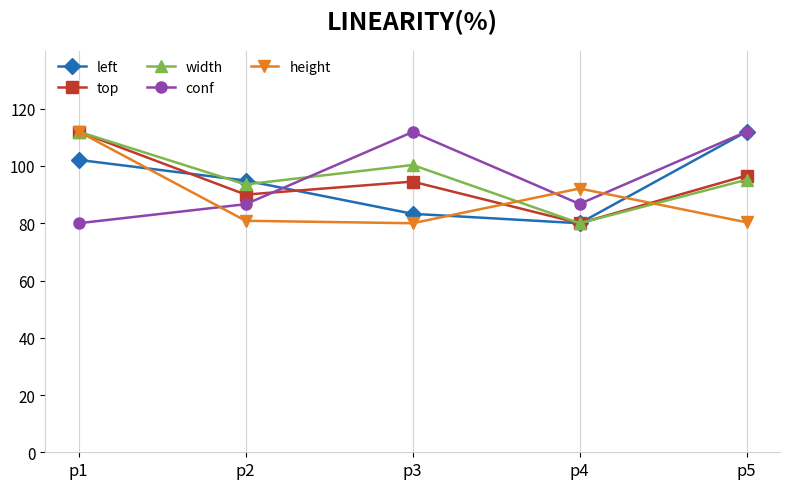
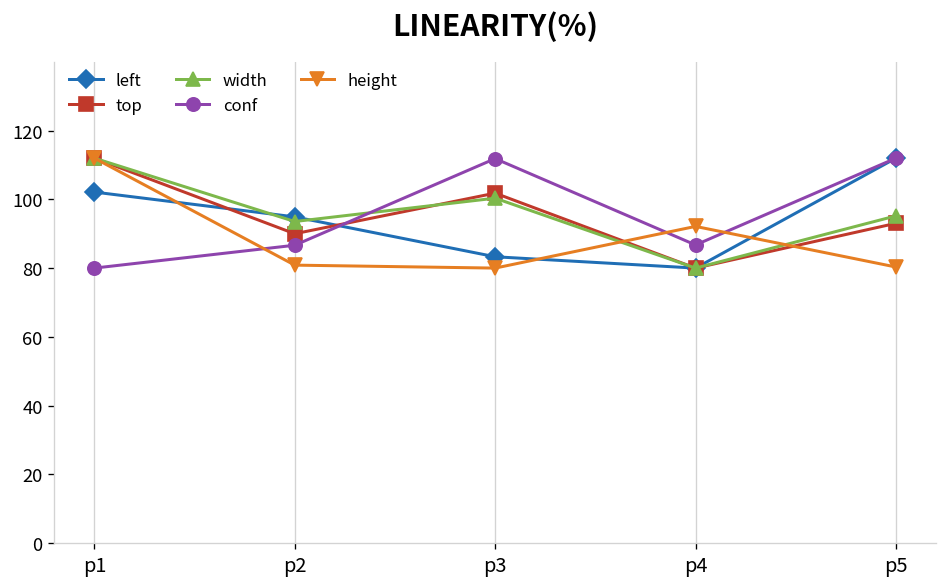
top, p3: 95 -> 102
top, p5: 97 -> 93
